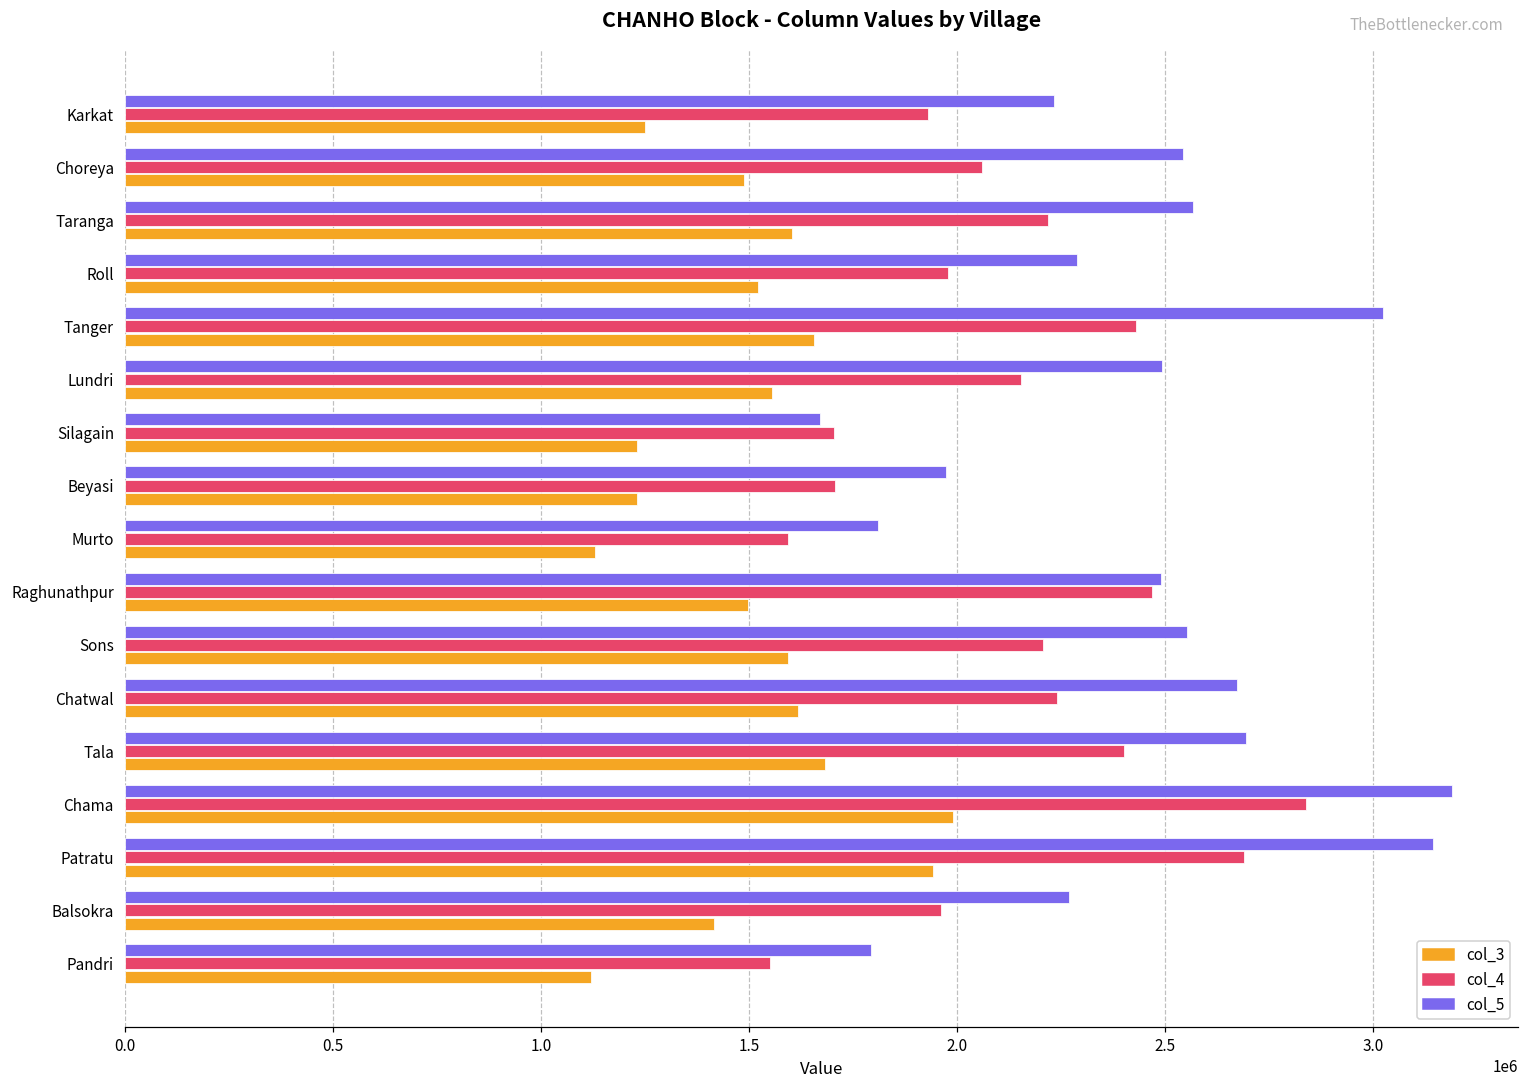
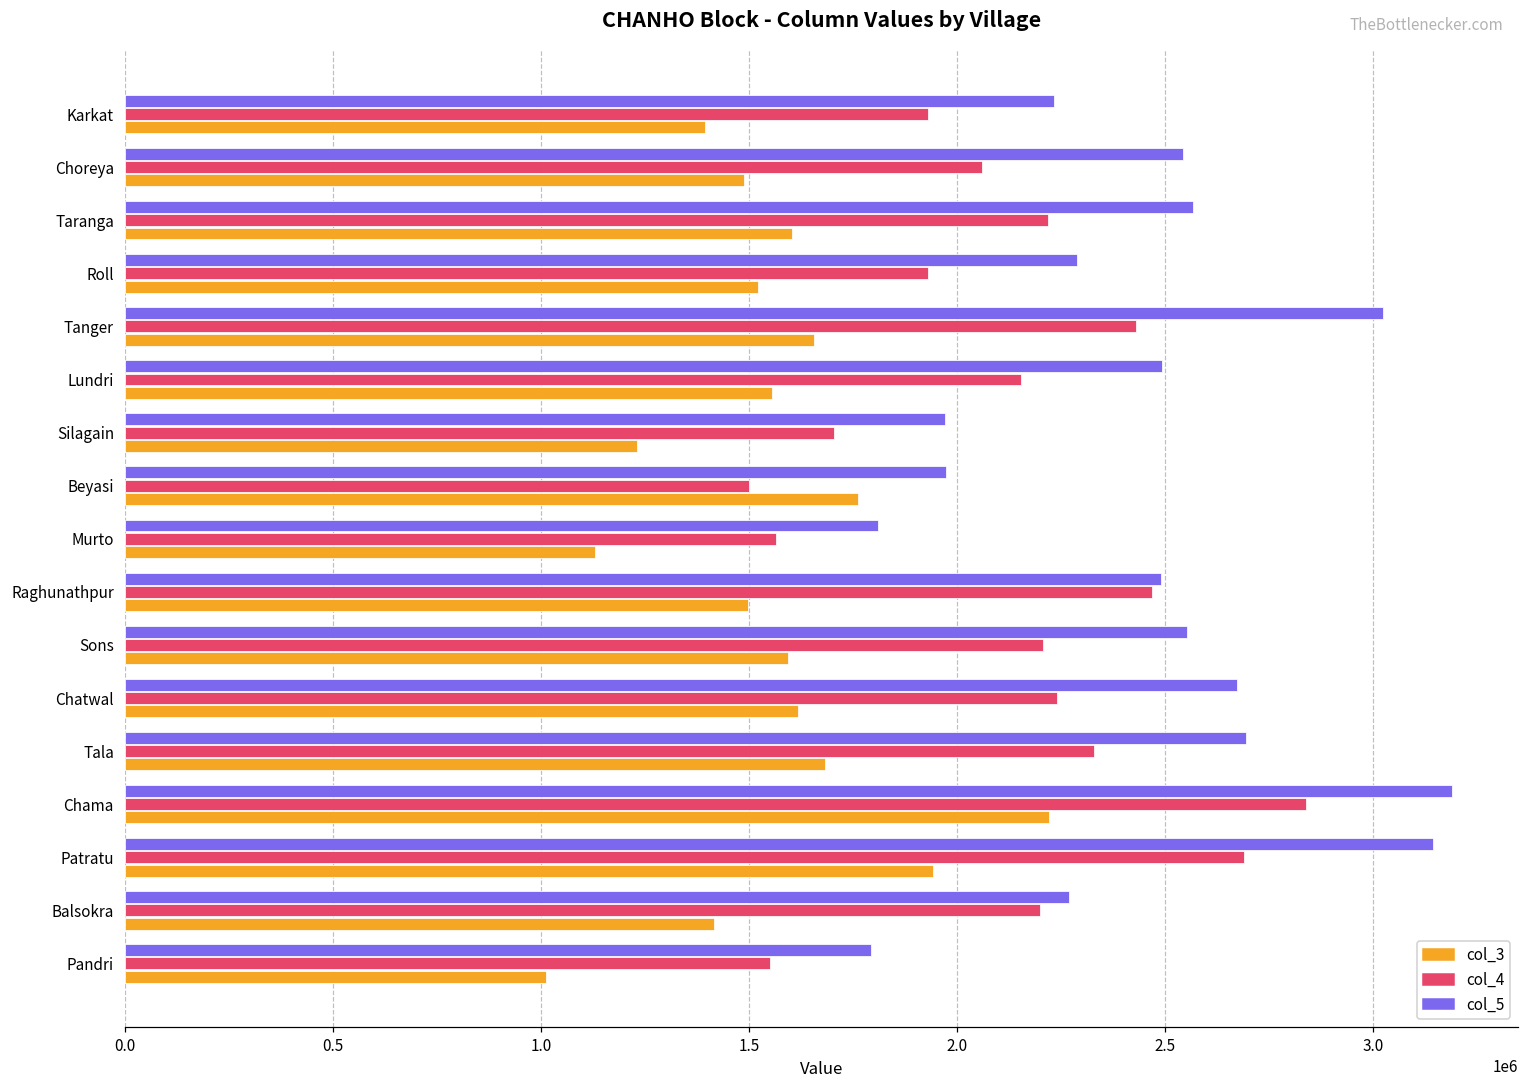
col_3, Karkat: 1250000 -> 1390000
col_4, Roll: 1980000 -> 1930000
col_5, Silagain: 1670000 -> 1970000
col_4, Beyasi: 1710000 -> 1500000
col_3, Beyasi: 1230000 -> 1760000
col_4, Murto: 1590000 -> 1560000
col_4, Tala: 2400000 -> 2330000
col_3, Chama: 1990000 -> 2220000
col_4, Balsokra: 1960000 -> 2200000
col_3, Pandri: 1120000 -> 1010000
